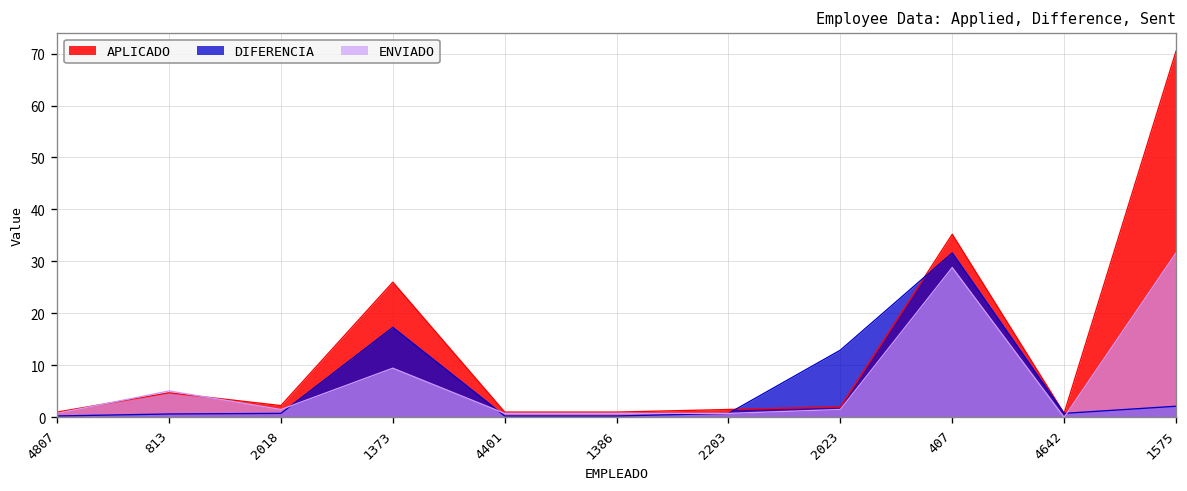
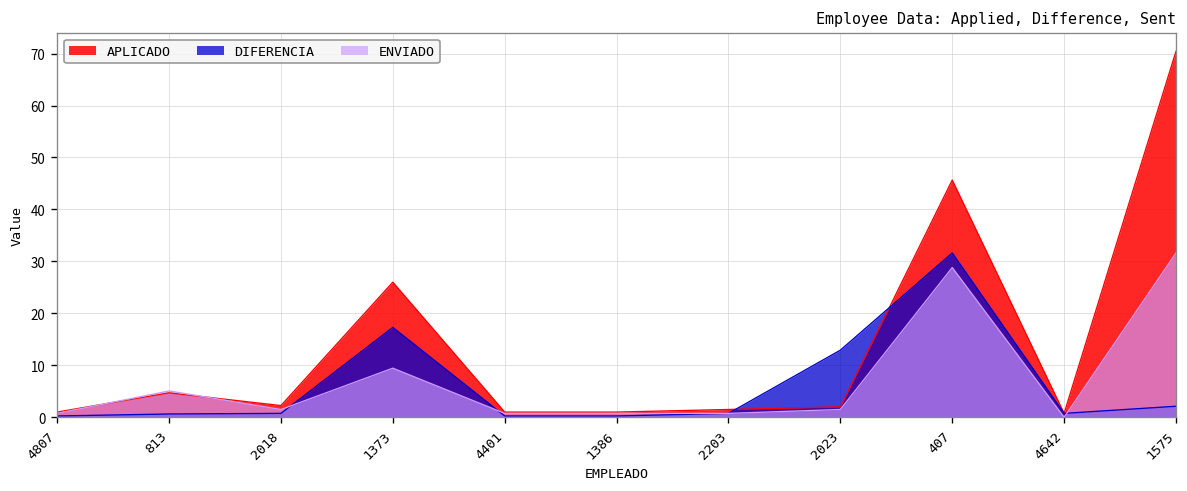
APLICADO, 407: 35 -> 46
